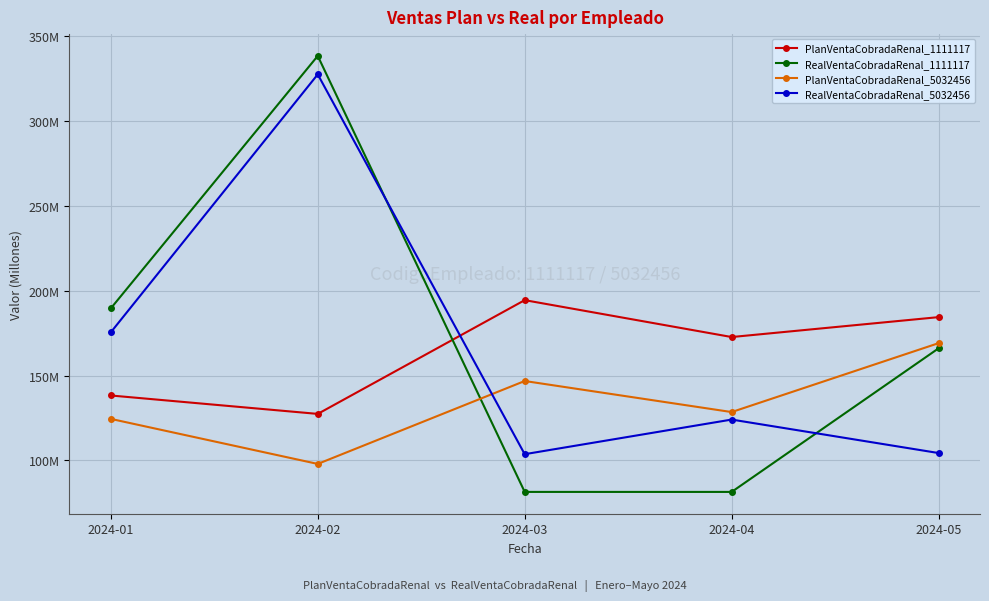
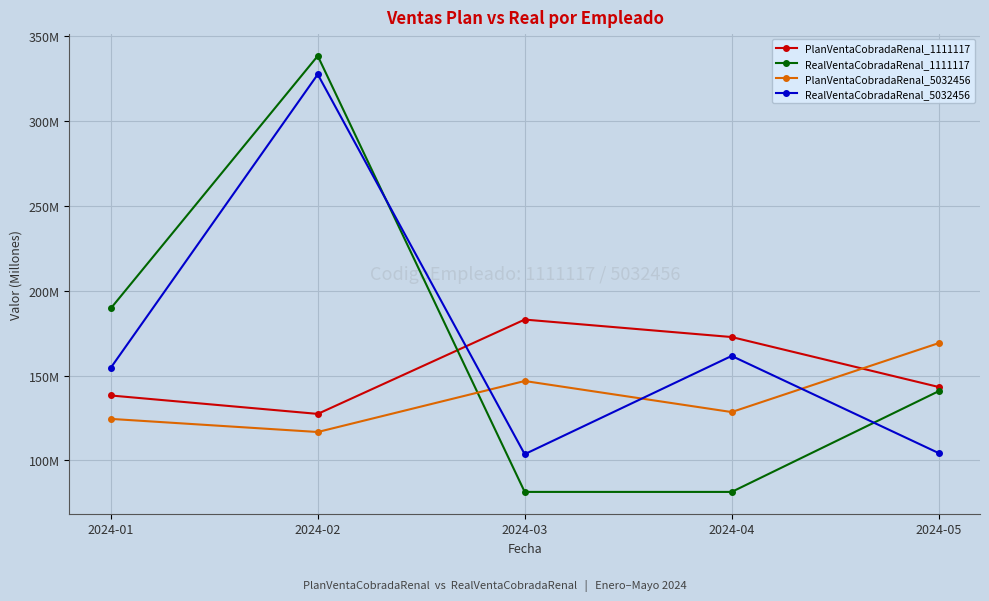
RealVentaCobradaRenal_5032456, 2024-01: 176000000 -> 155000000
PlanVentaCobradaRenal_5032456, 2024-02: 98000000 -> 117000000
PlanVentaCobradaRenal_1111117, 2024-03: 195000000 -> 183000000
RealVentaCobradaRenal_5032456, 2024-04: 124000000 -> 162000000
PlanVentaCobradaRenal_1111117, 2024-05: 185000000 -> 143000000
RealVentaCobradaRenal_1111117, 2024-05: 166000000 -> 141000000
